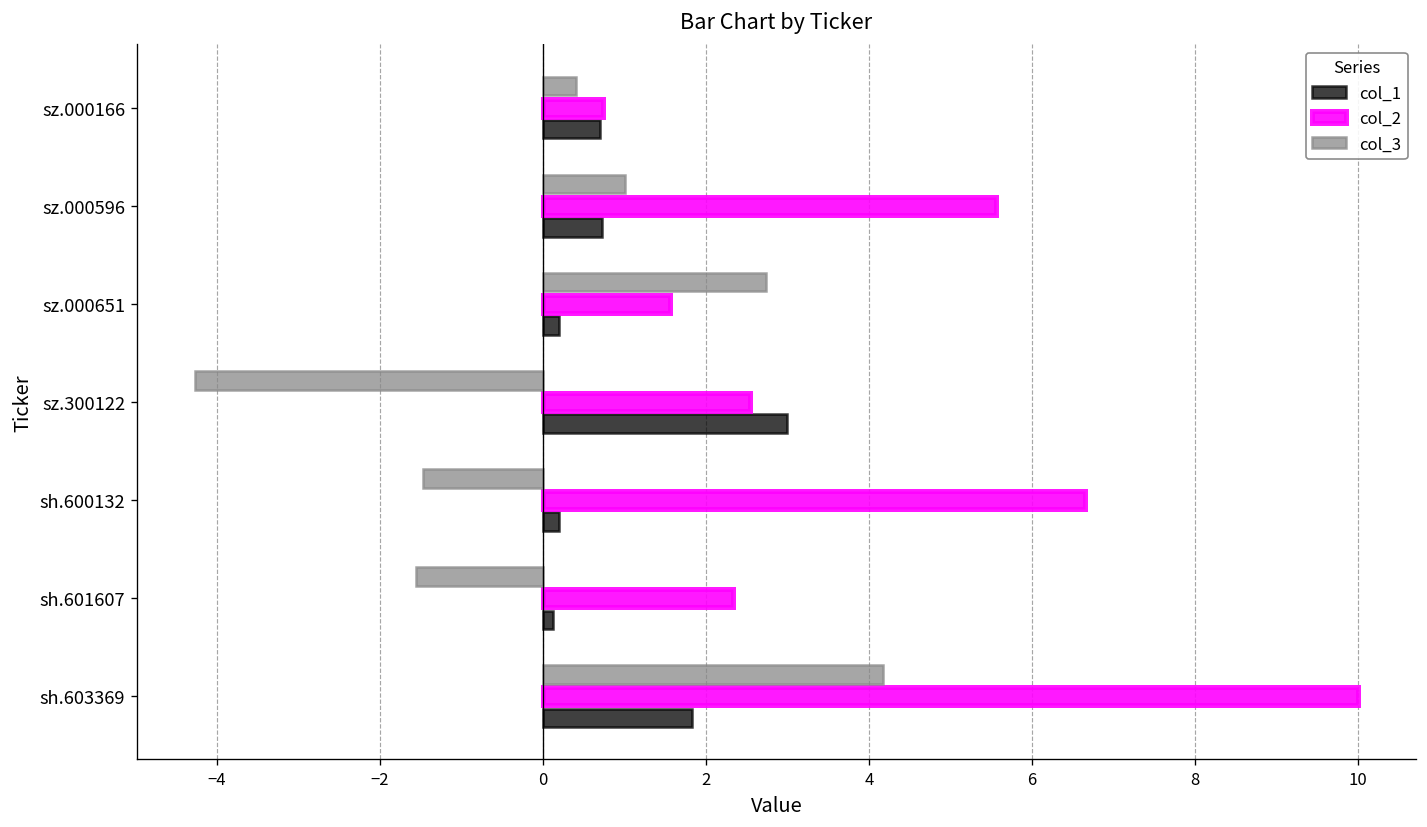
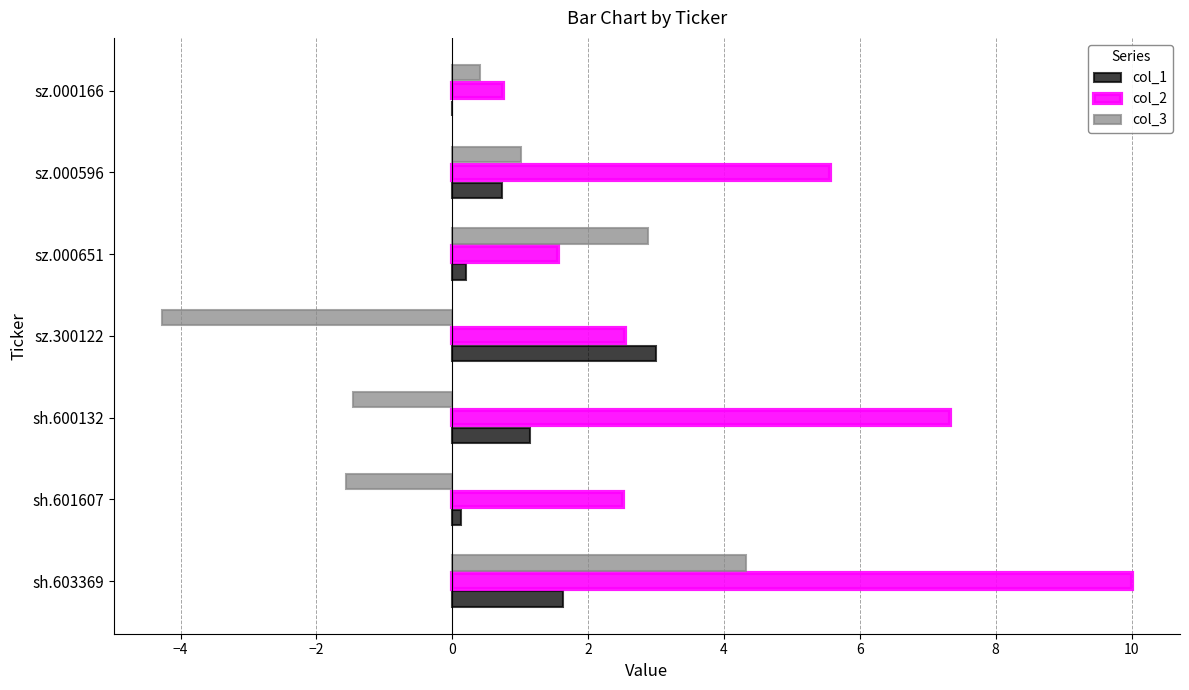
col_1, sz.000166: 0.7 -> 0.0
col_3, sz.000651: 2.7 -> 2.9
col_2, sh.600132: 6.7 -> 7.3
col_1, sh.600132: 0.2 -> 1.1
col_2, sh.601607: 2.3 -> 2.5
col_3, sh.603369: 4.2 -> 4.3
col_1, sh.603369: 1.8 -> 1.6
